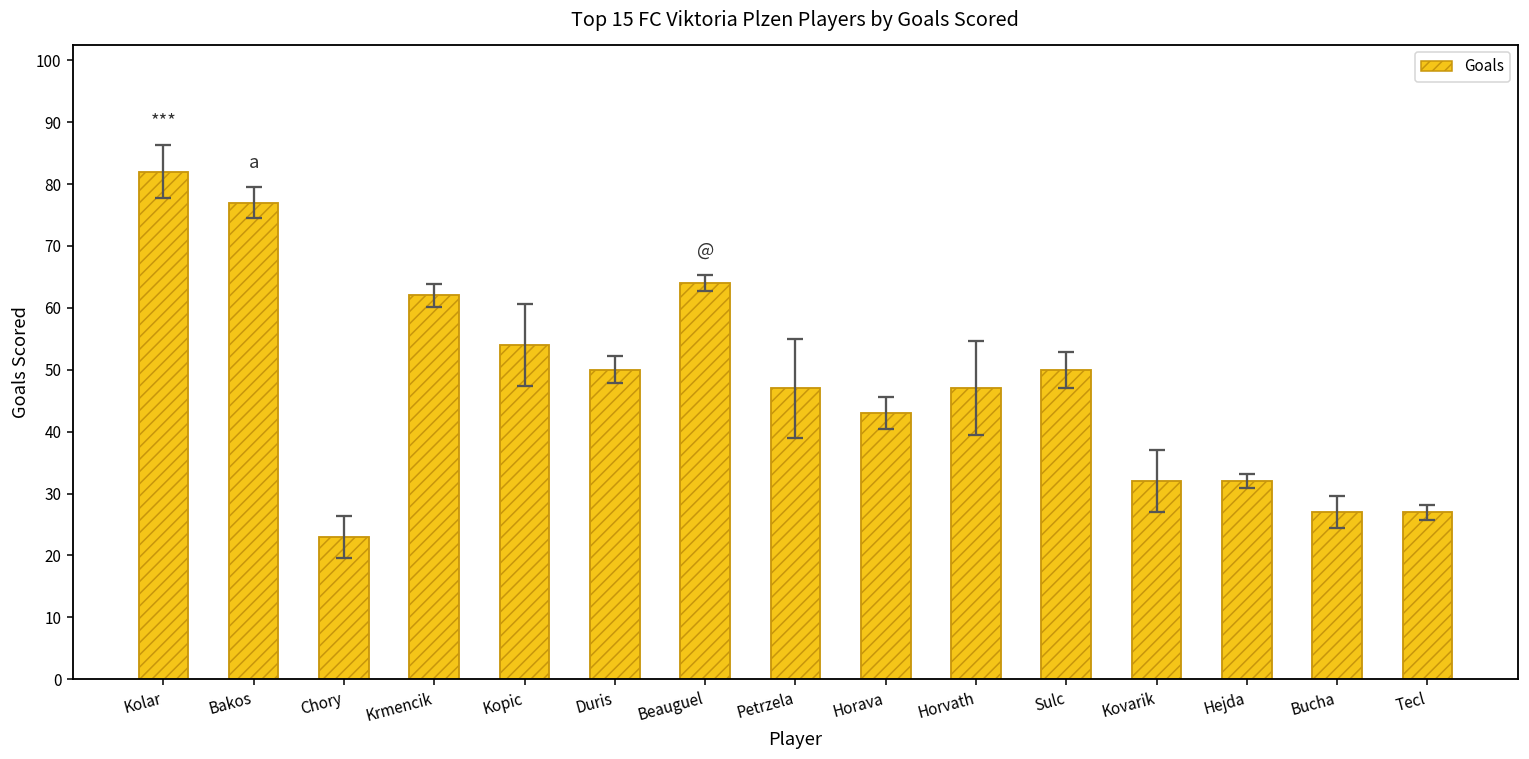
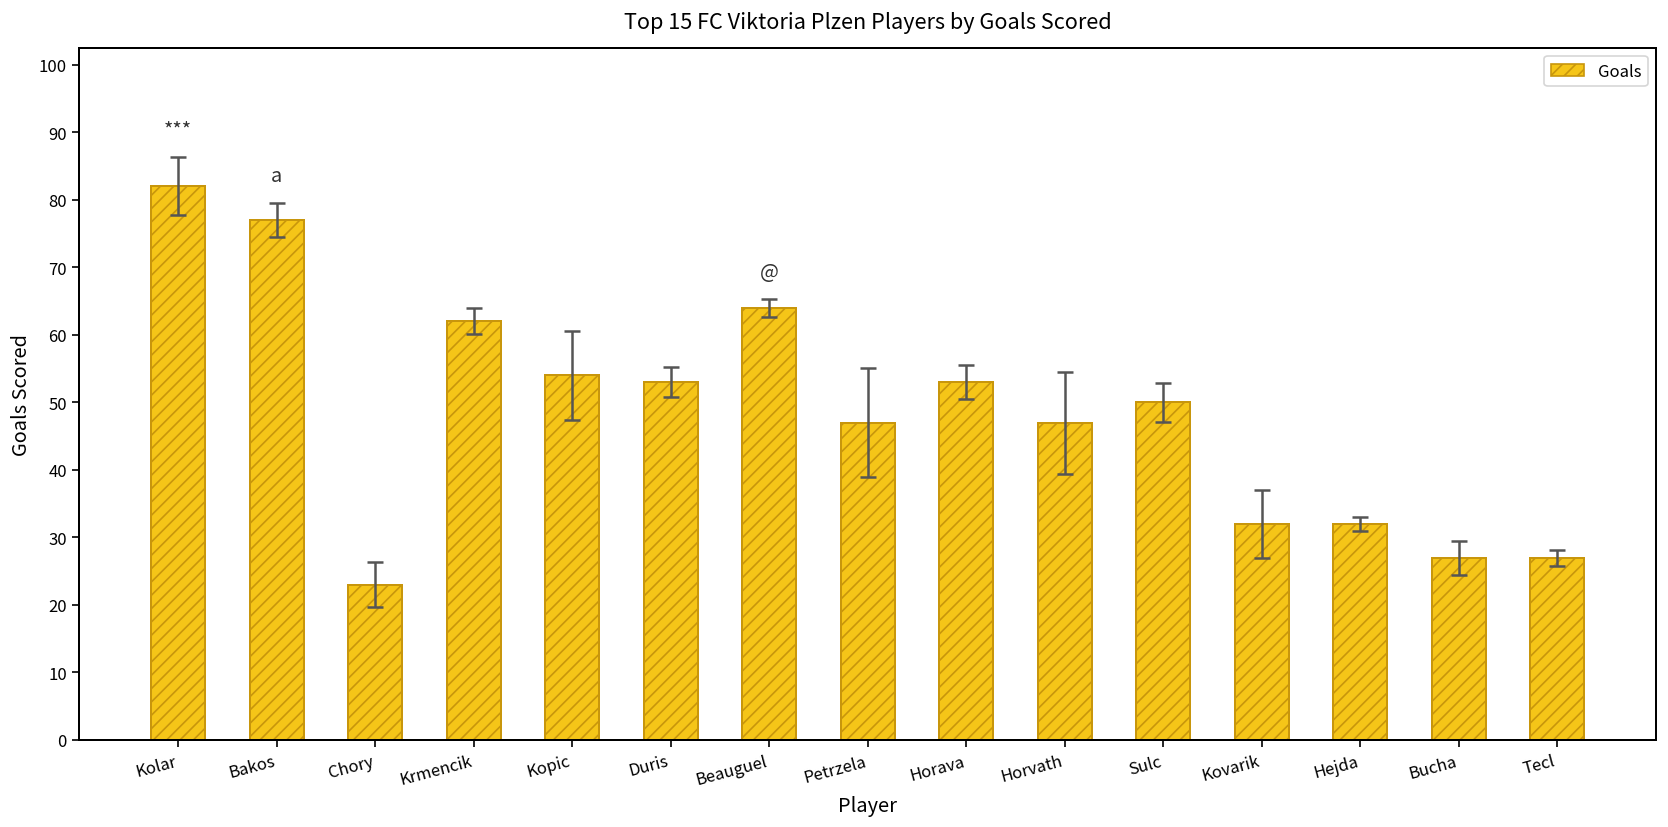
Goals, Duris: 50 -> 53
Goals, Horava: 43 -> 53
